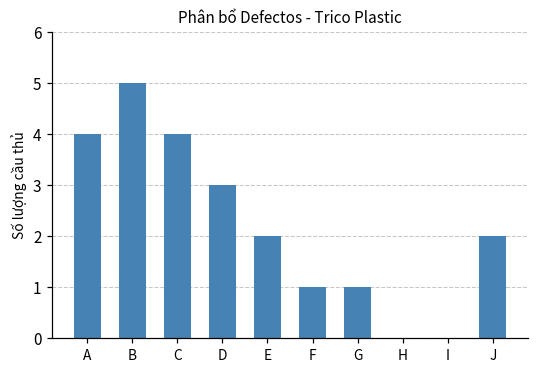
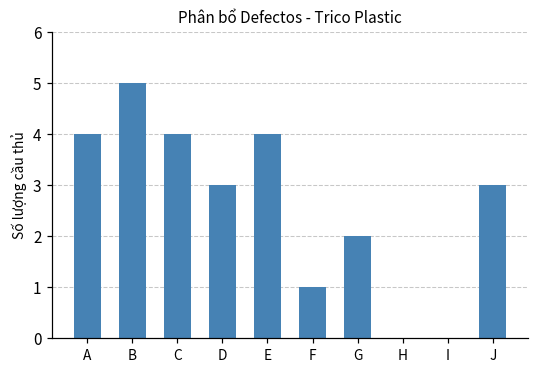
E: 2 -> 4
G: 1 -> 2
J: 2 -> 3
